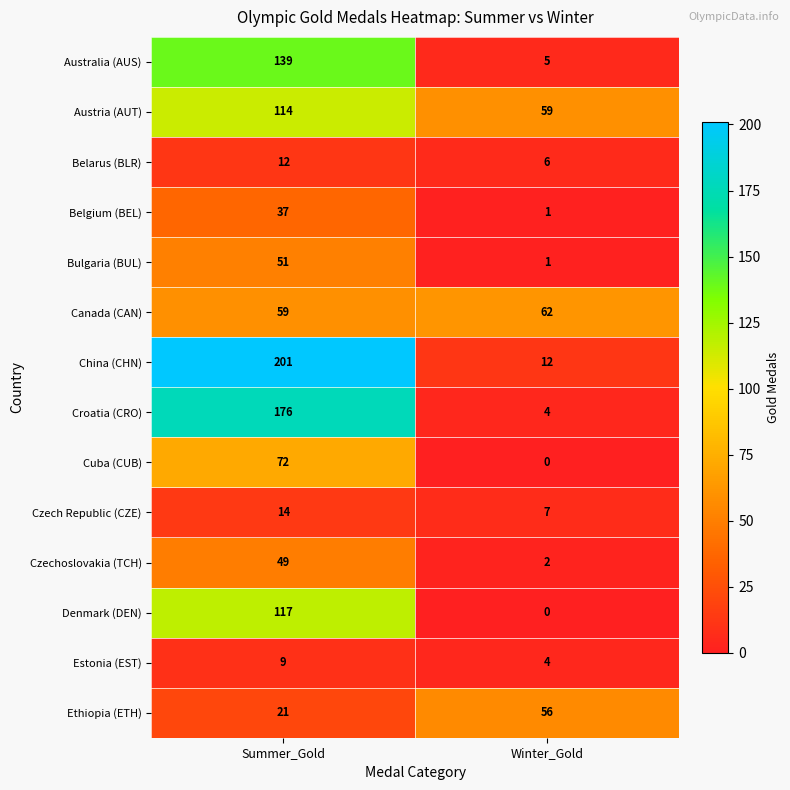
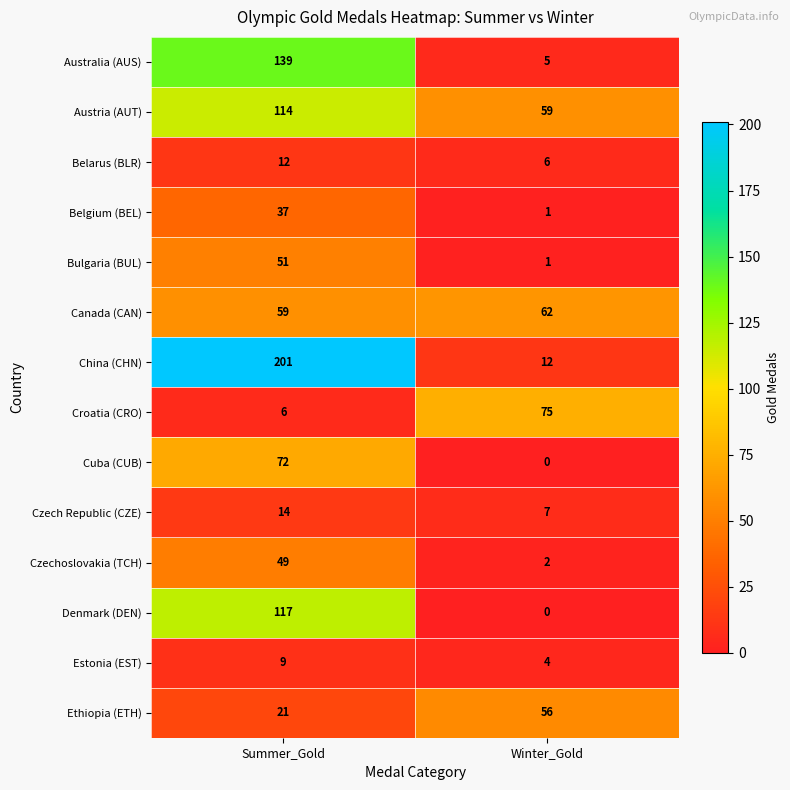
Croatia (CRO), Summer_Gold: 176 -> 6
Croatia (CRO), Winter_Gold: 4 -> 75
